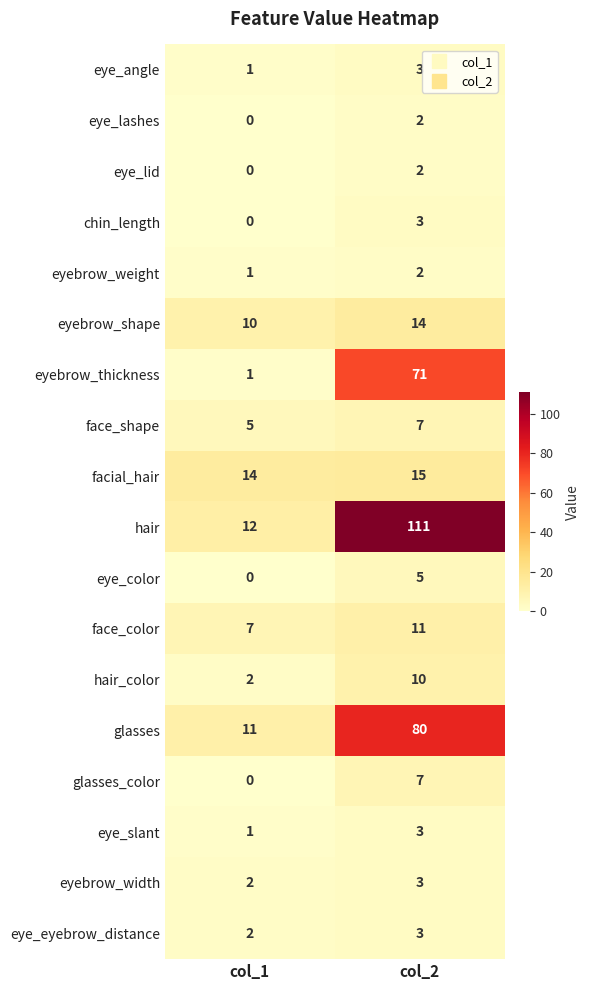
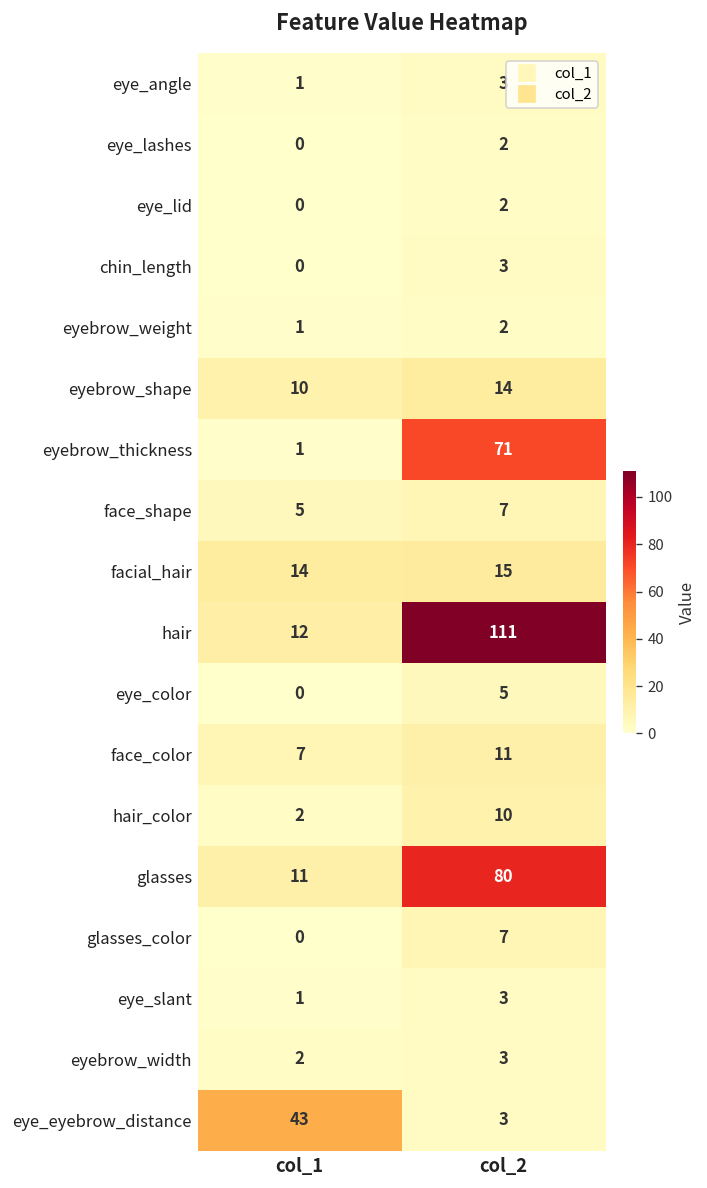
eye_eyebrow_distance, col_1: 2 -> 43
